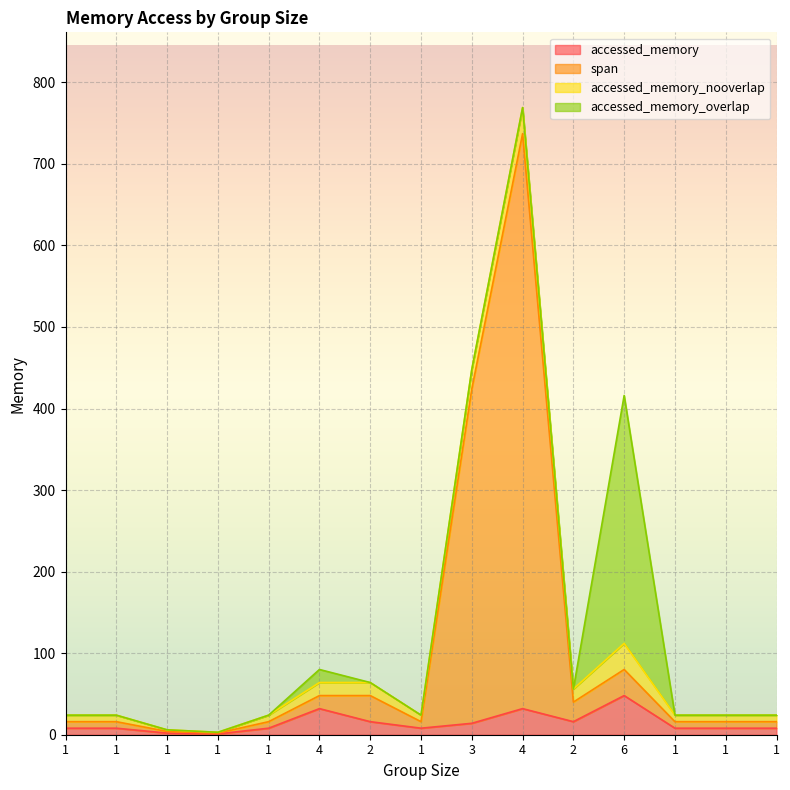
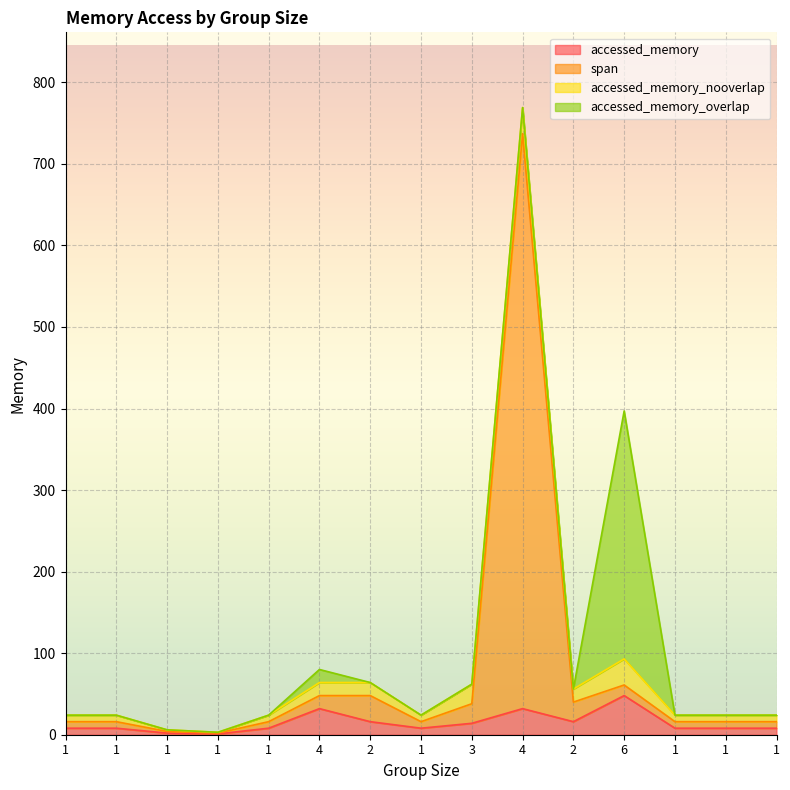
span, 3: 410 -> 20
span, 6: 30 -> 10
